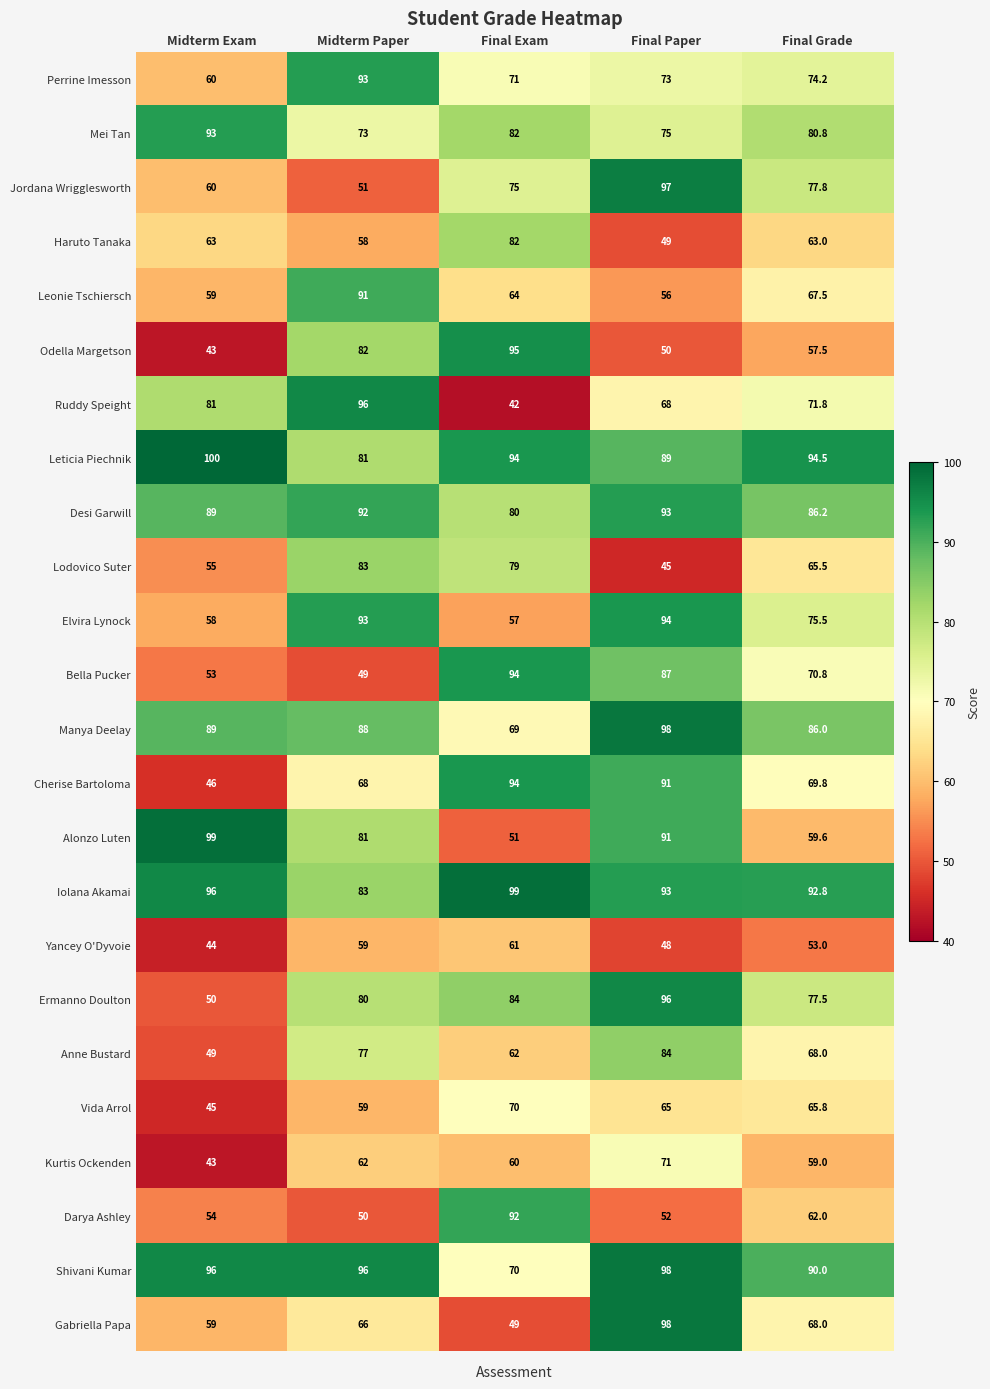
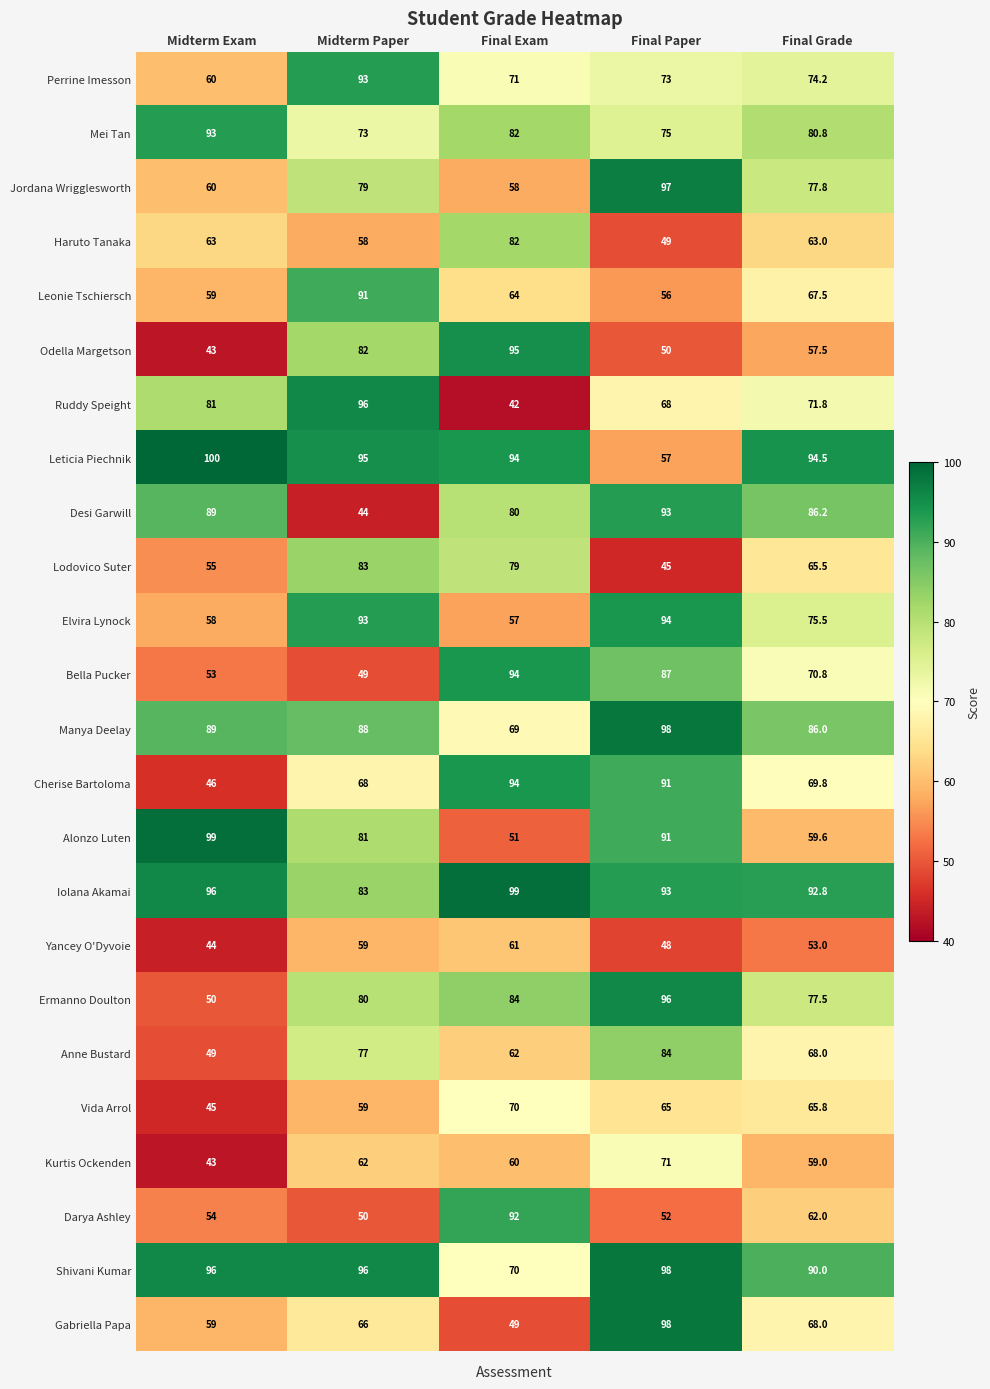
Jordana Wrigglesworth, Midterm Paper: 51 -> 79
Jordana Wrigglesworth, Final Exam: 75 -> 58
Leticia Piechnik, Midterm Paper: 81 -> 95
Leticia Piechnik, Final Paper: 89 -> 57
Desi Garwill, Midterm Paper: 92 -> 44
